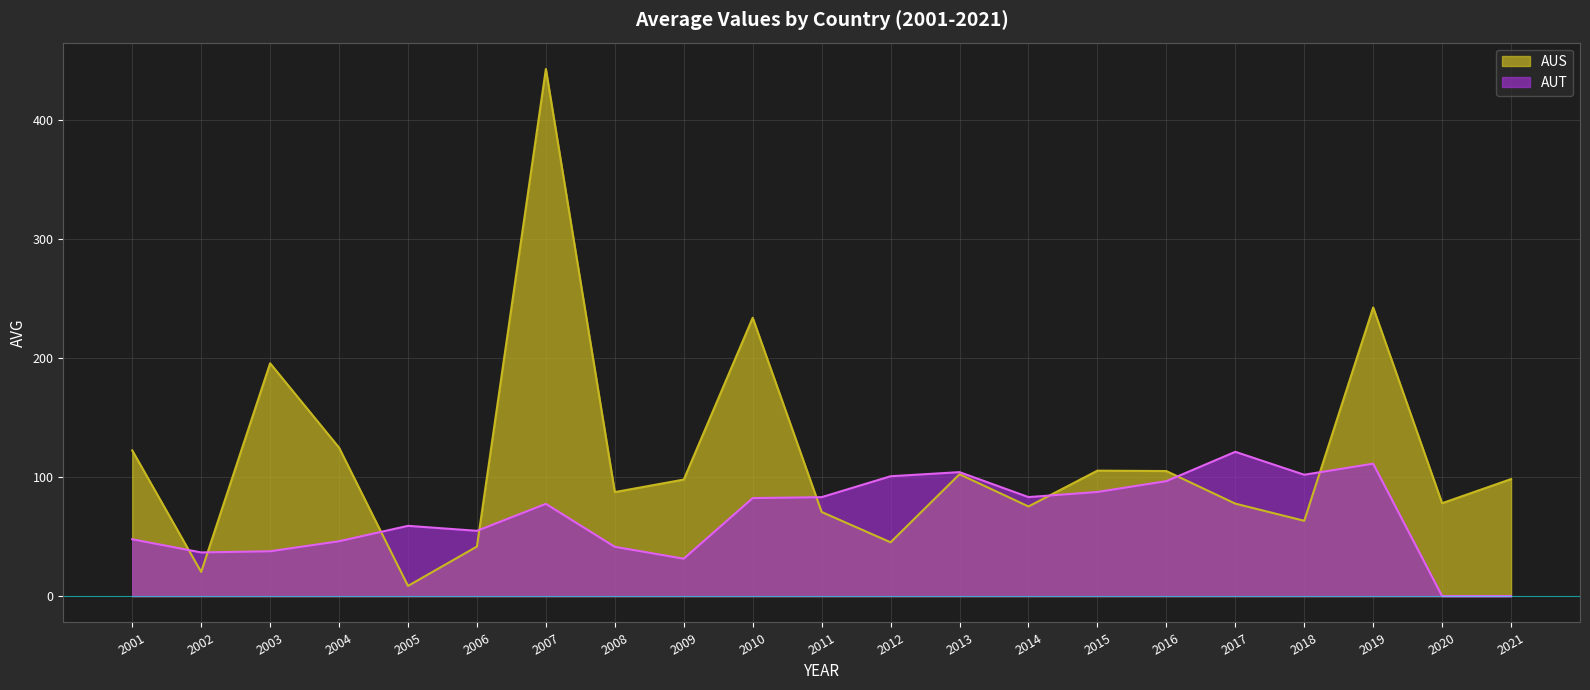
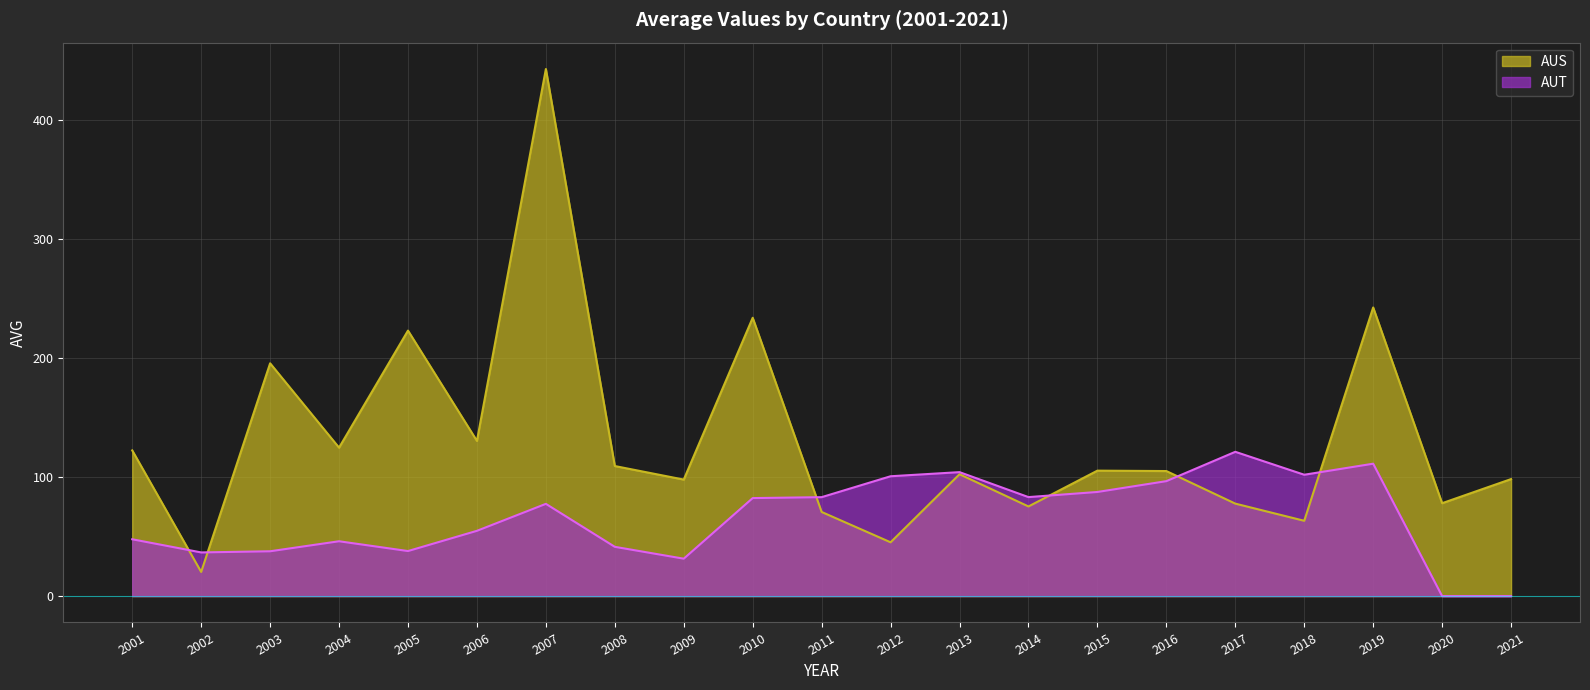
AUS, 2005: 9 -> 223
AUT, 2005: 59 -> 38
AUS, 2006: 42 -> 130
AUS, 2008: 87 -> 109
